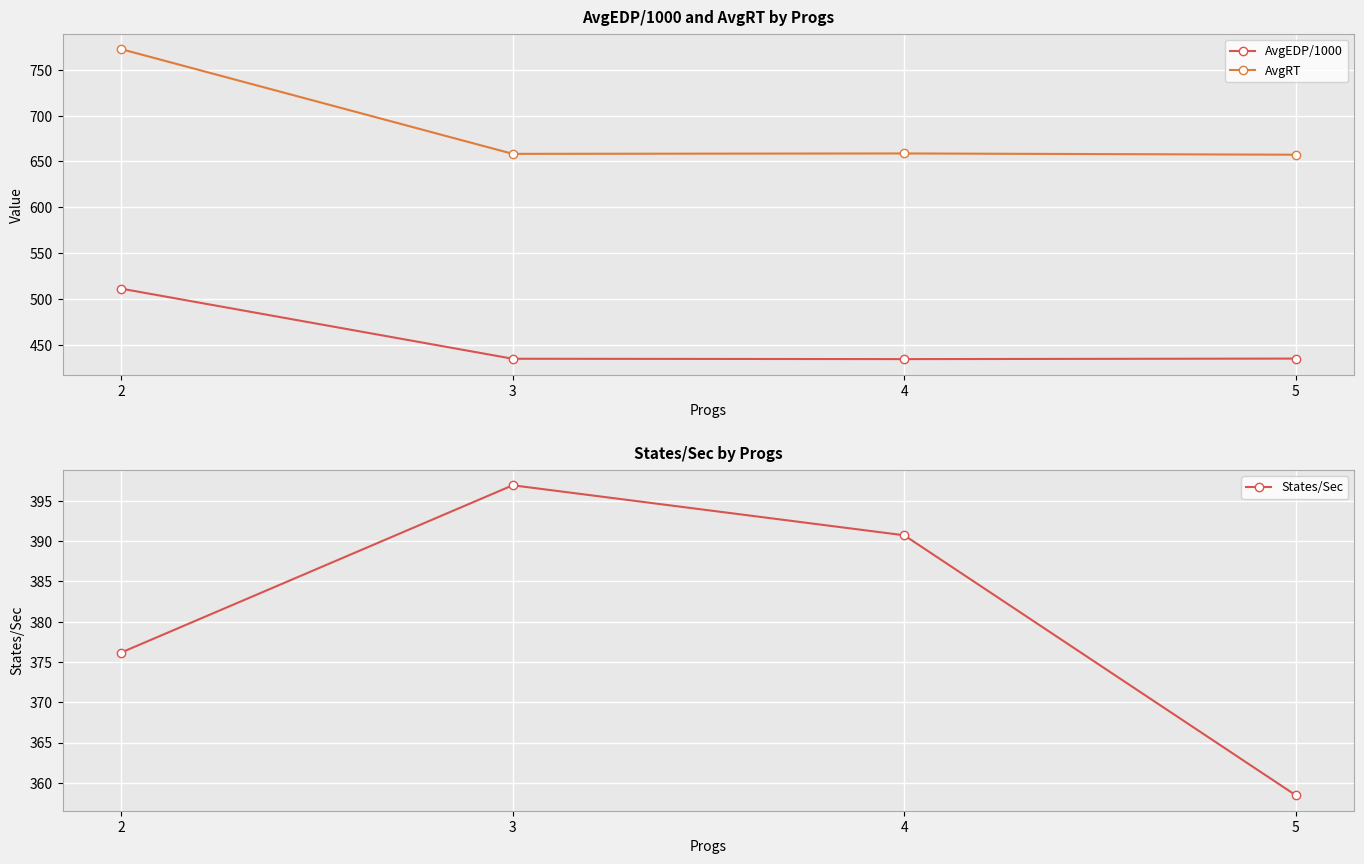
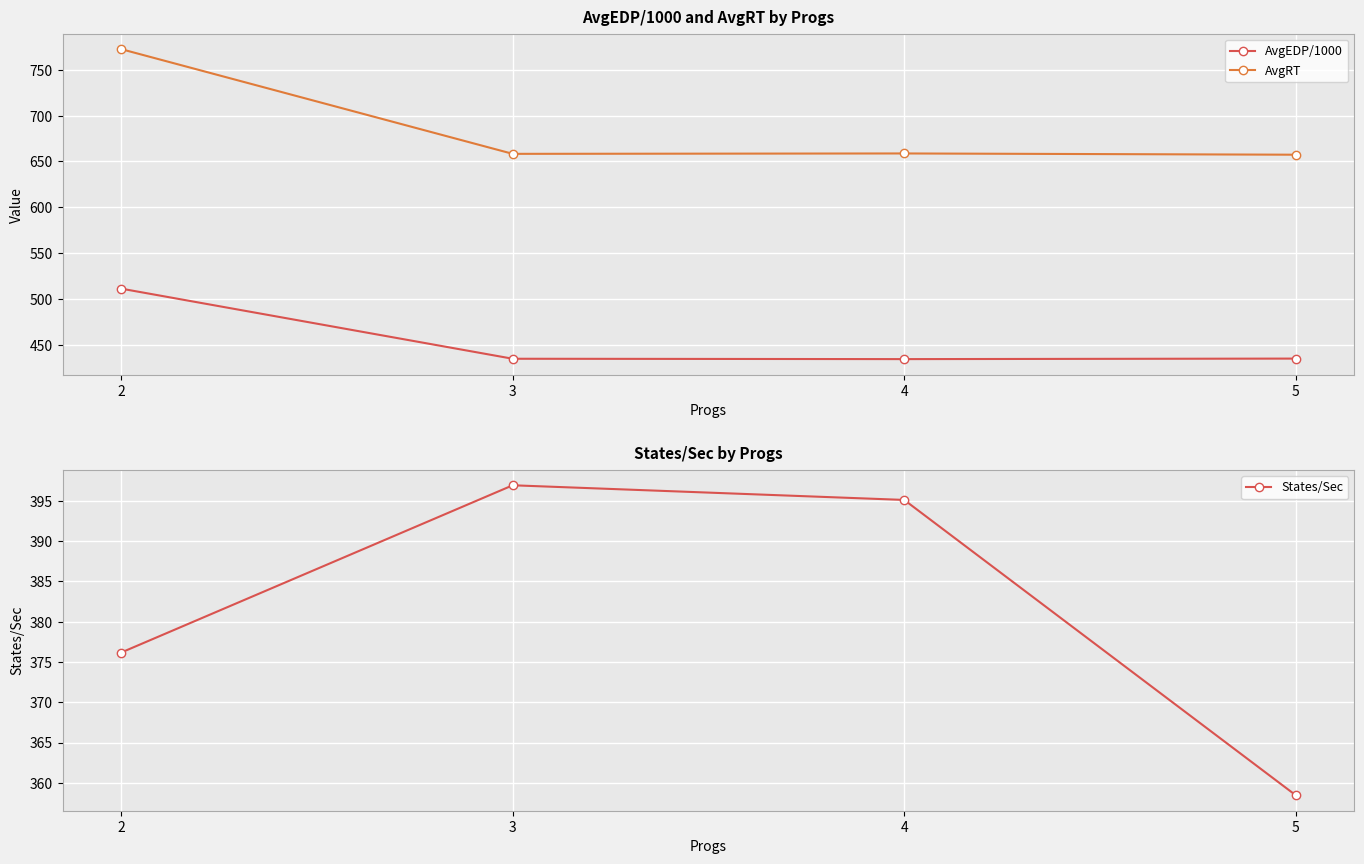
States/Sec by Progs, 4: 391 -> 395
